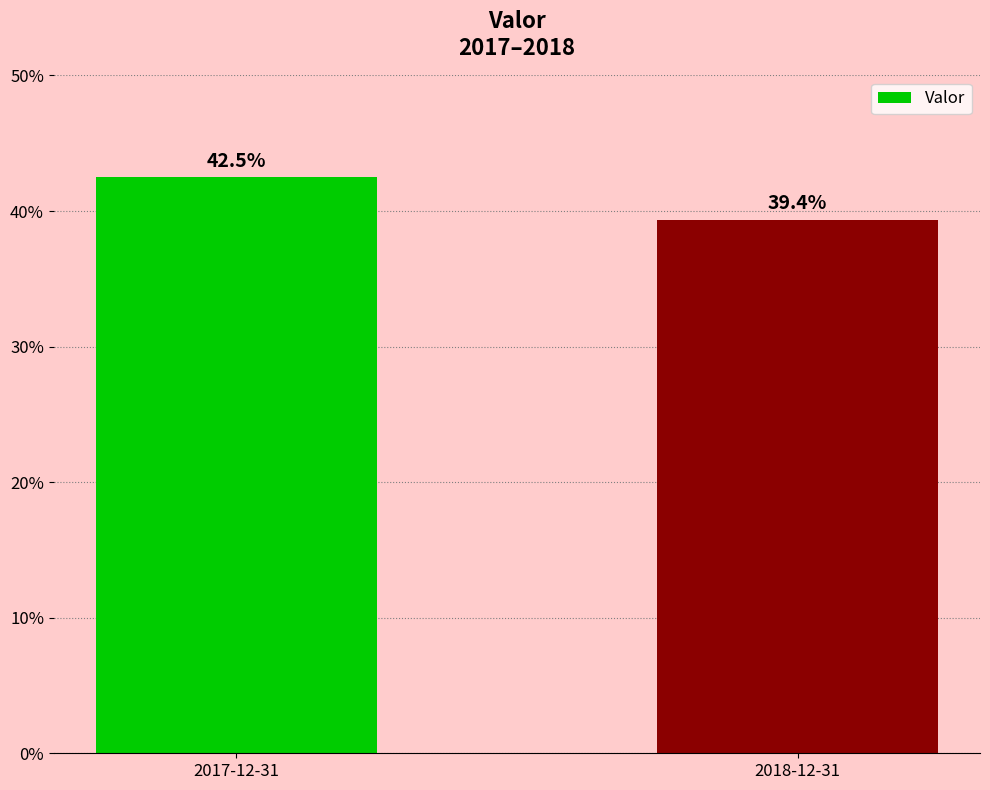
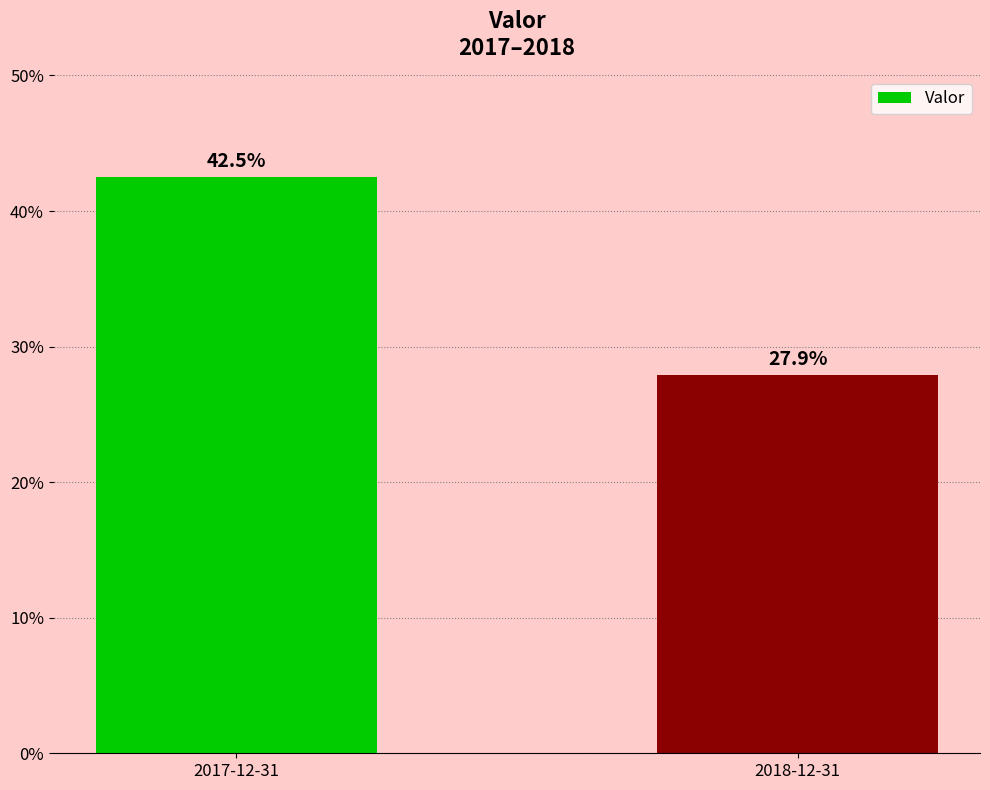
2018-12-31: 39.4% -> 27.9%
